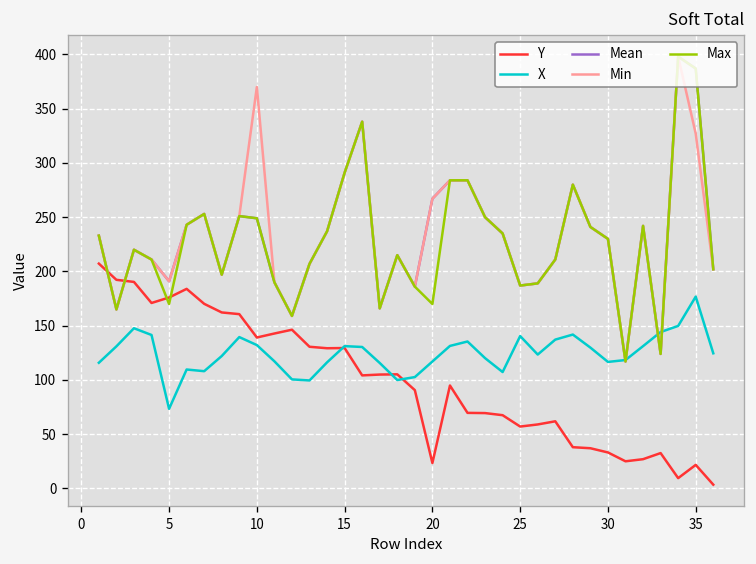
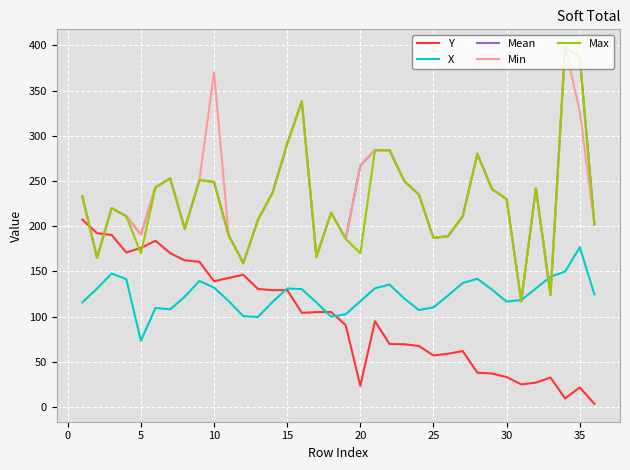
X, 25: 140 -> 110
